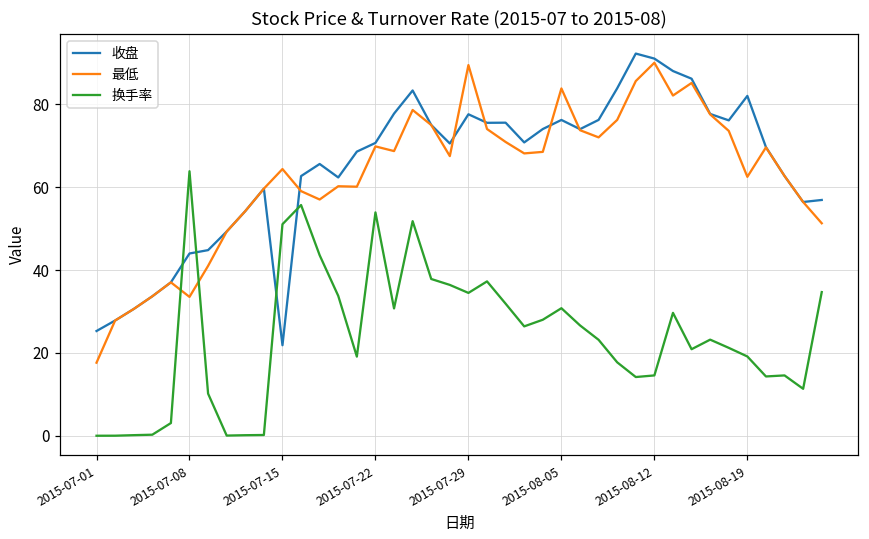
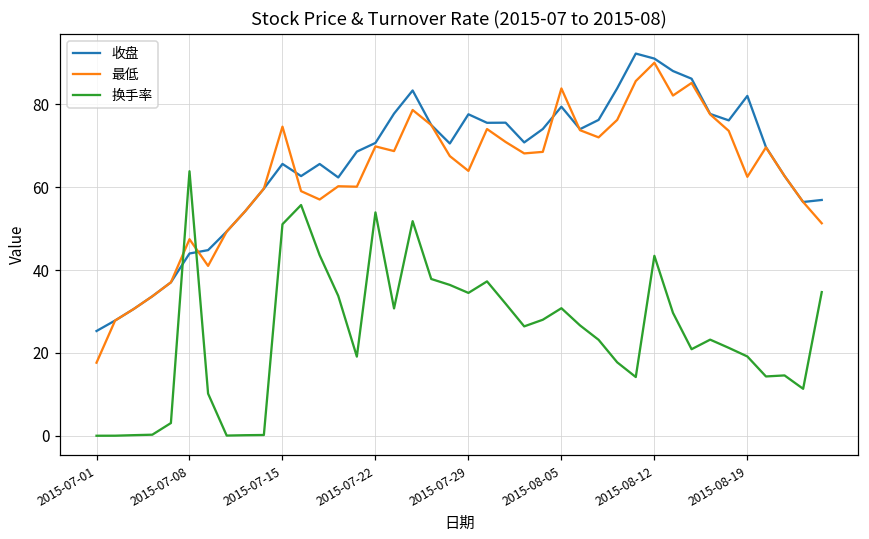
最低, 2015-07-08: 34 -> 47
收盘, 2015-07-15: 22 -> 66
最低, 2015-07-15: 64 -> 75
最低, 2015-07-29: 89 -> 64
收盘, 2015-08-05: 76 -> 79
换手率, 2015-08-12: 15 -> 43
